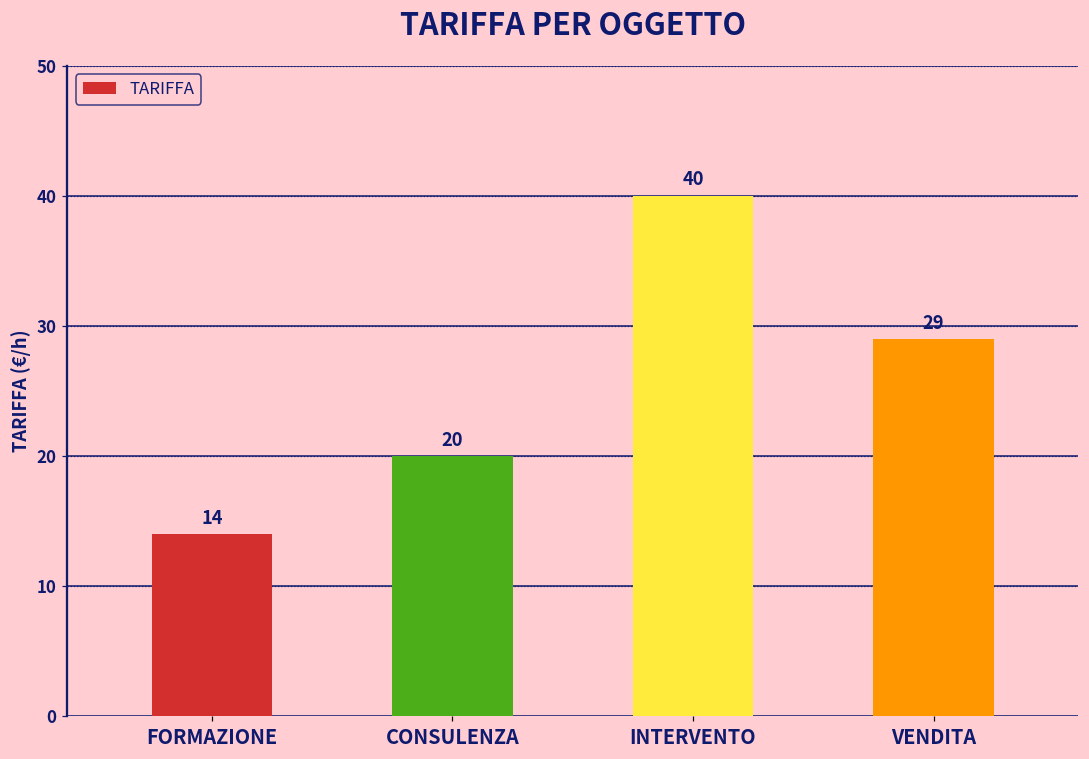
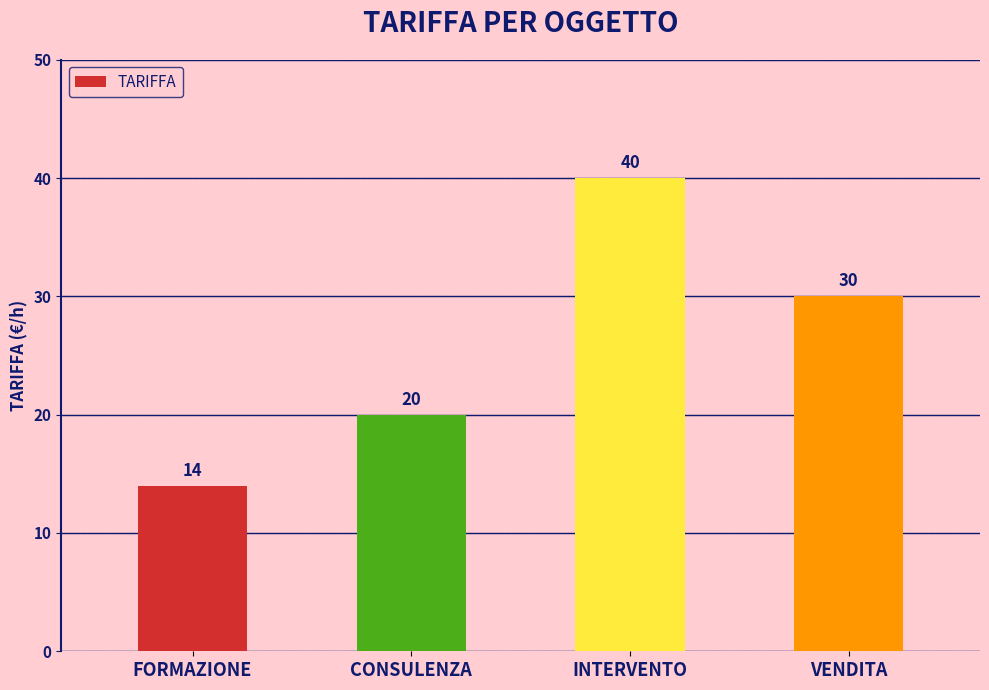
VENDITA: 29 -> 30
